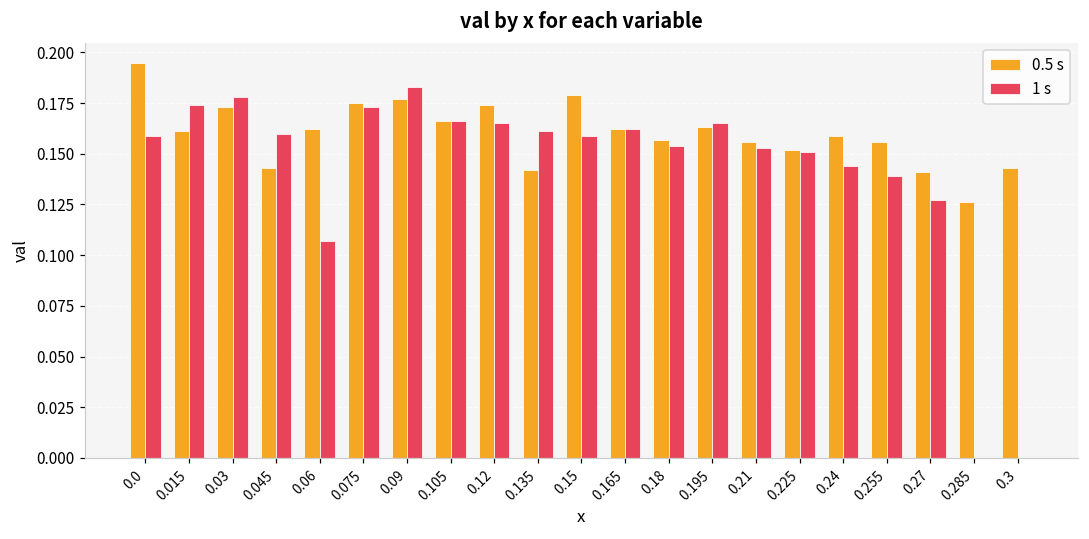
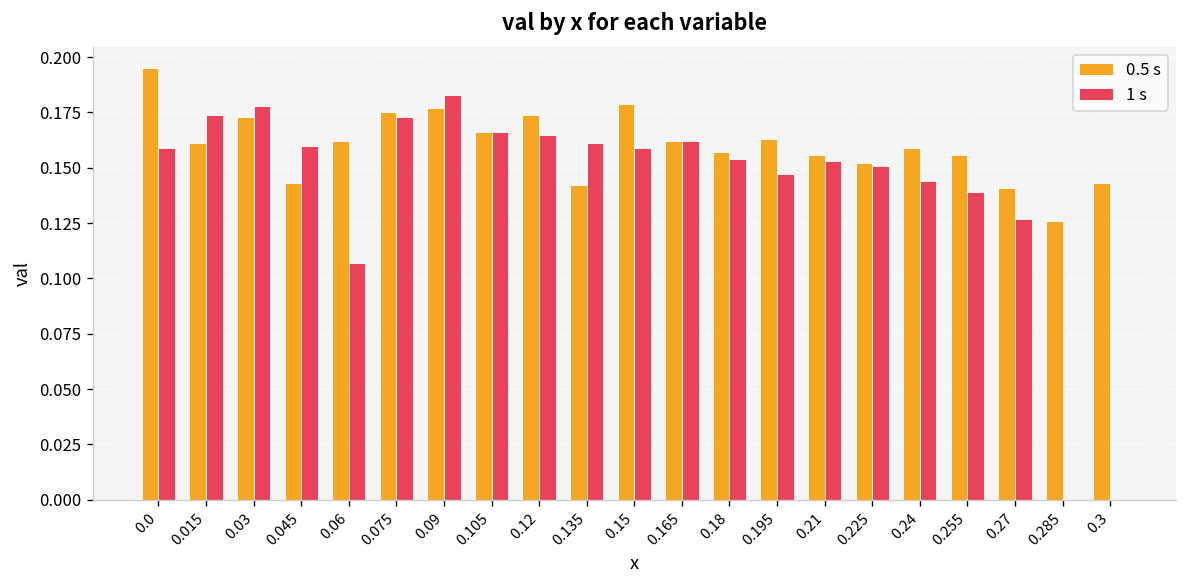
1 s, 0.195: 0.165 -> 0.147
